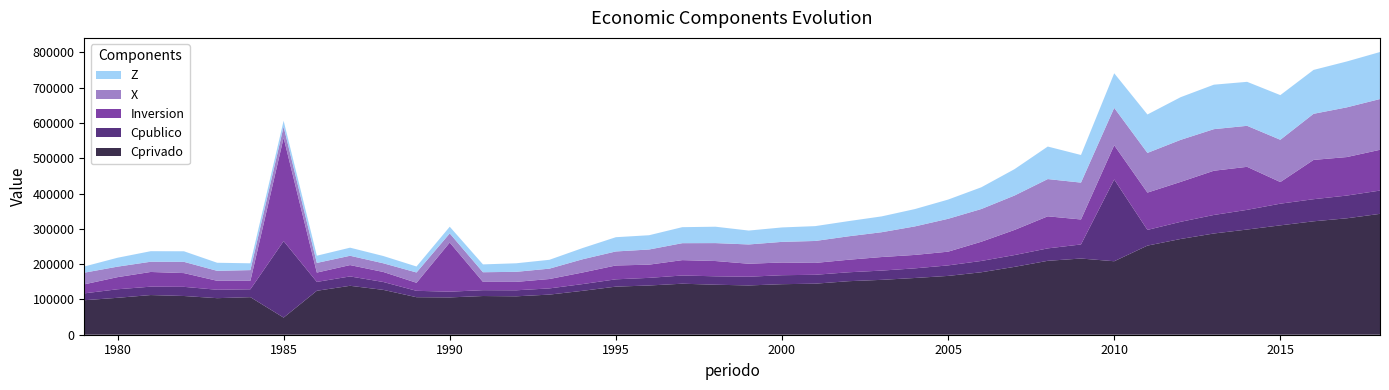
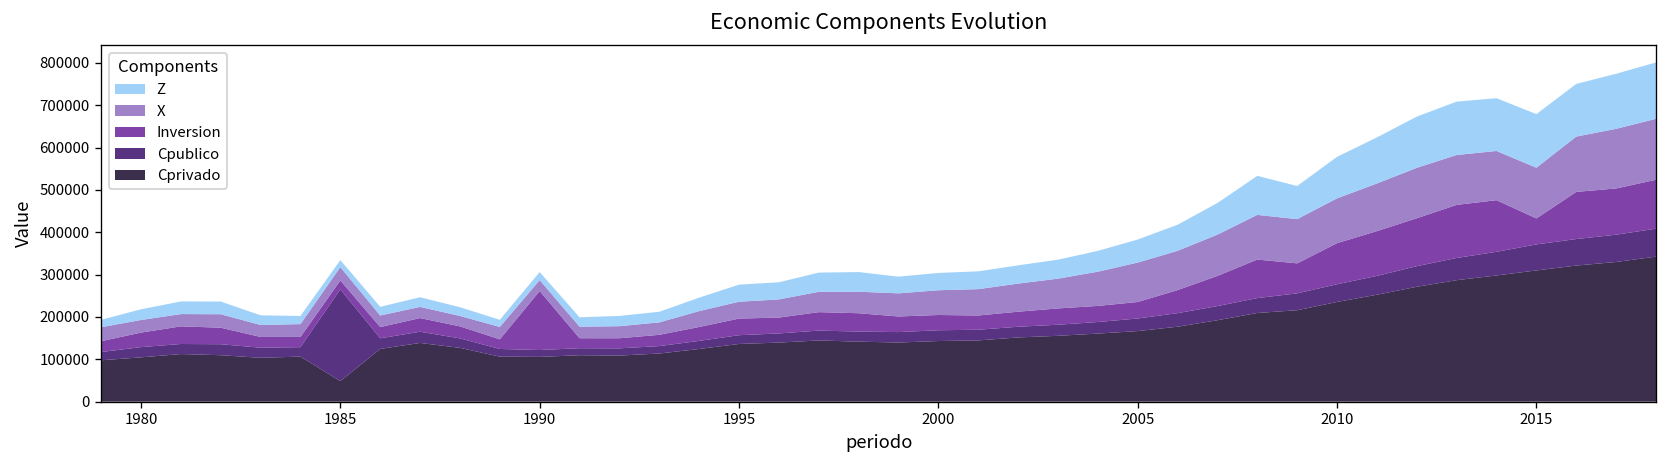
Inversion, 1985: 290000 -> 20000
Cprivado, 2010: 210000 -> 240000
Cpublico, 2010: 230000 -> 40000
